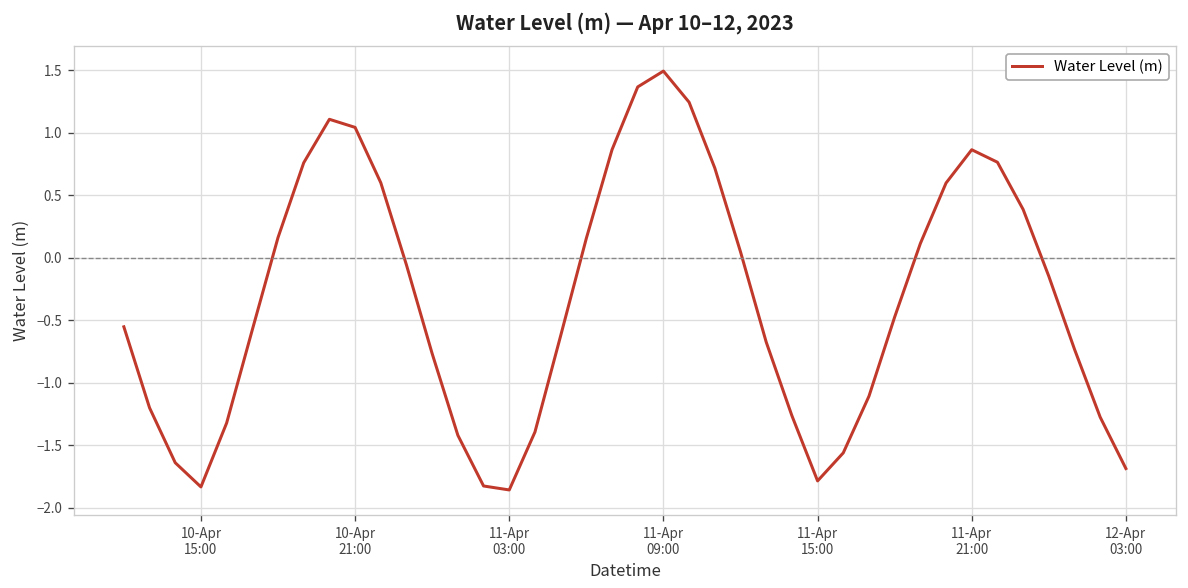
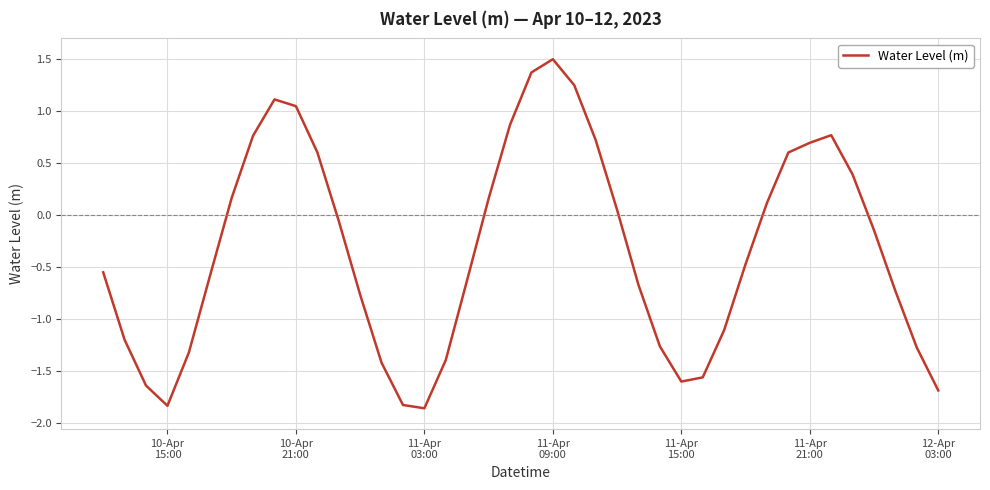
11-Apr 15:00: -1.79 -> -1.60
11-Apr 21:00: 0.86 -> 0.69
